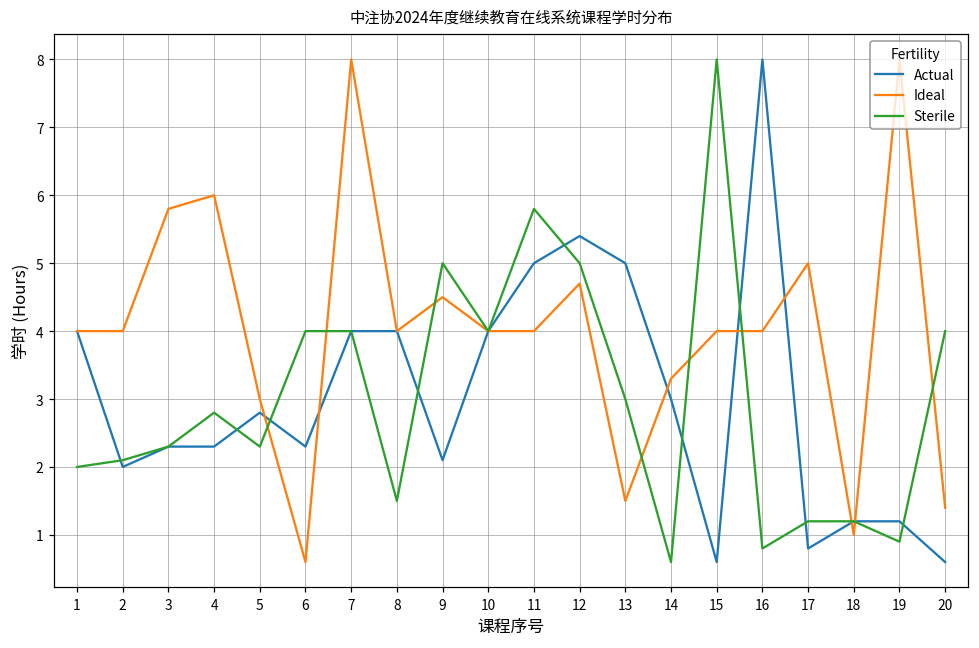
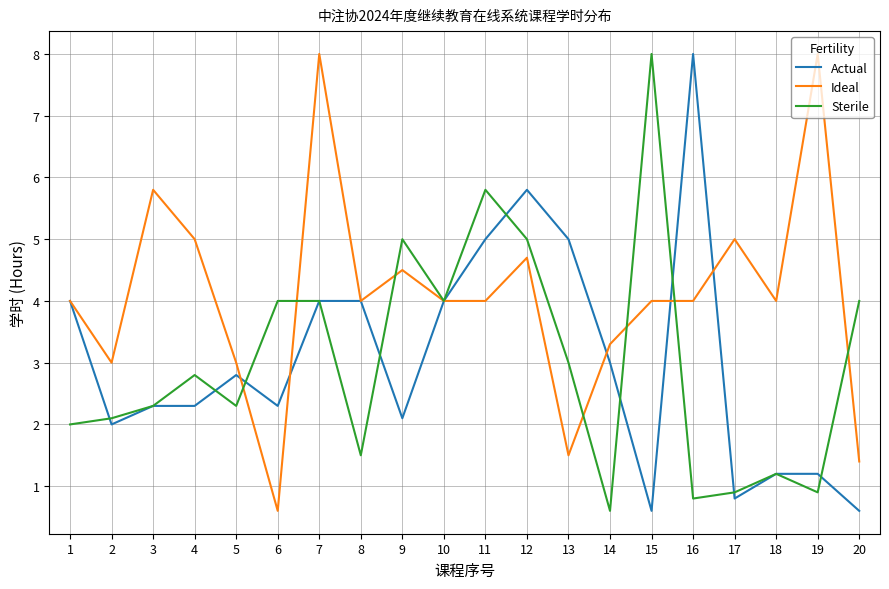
Ideal, 2: 4 -> 3
Ideal, 4: 6 -> 5
Actual, 12: 5.4 -> 5.8
Sterile, 17: 1.2 -> 0.9
Ideal, 18: 1 -> 4
